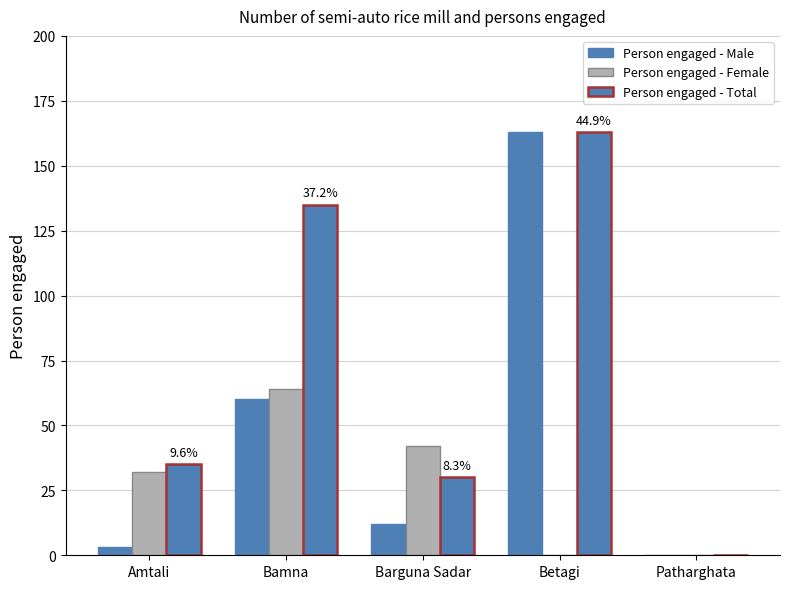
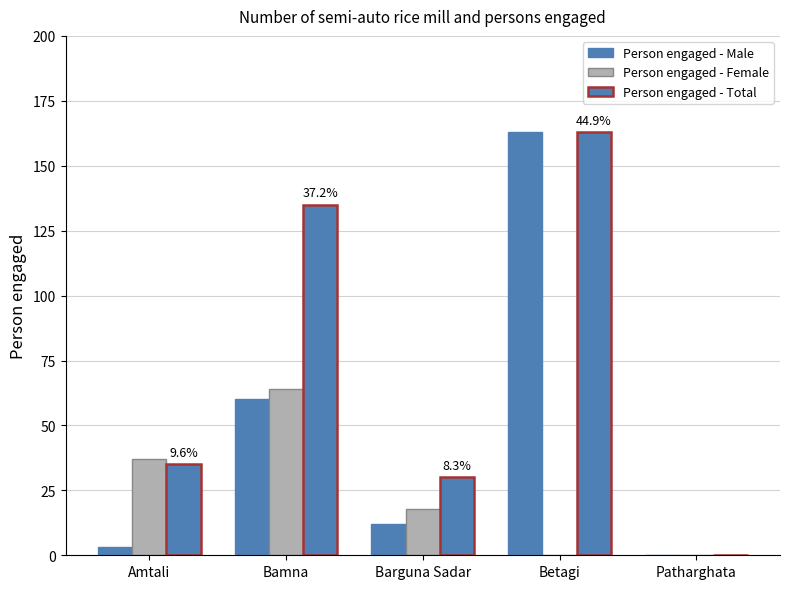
Person engaged - Female, Amtali: 32 -> 37
Person engaged - Female, Barguna Sadar: 42 -> 18
